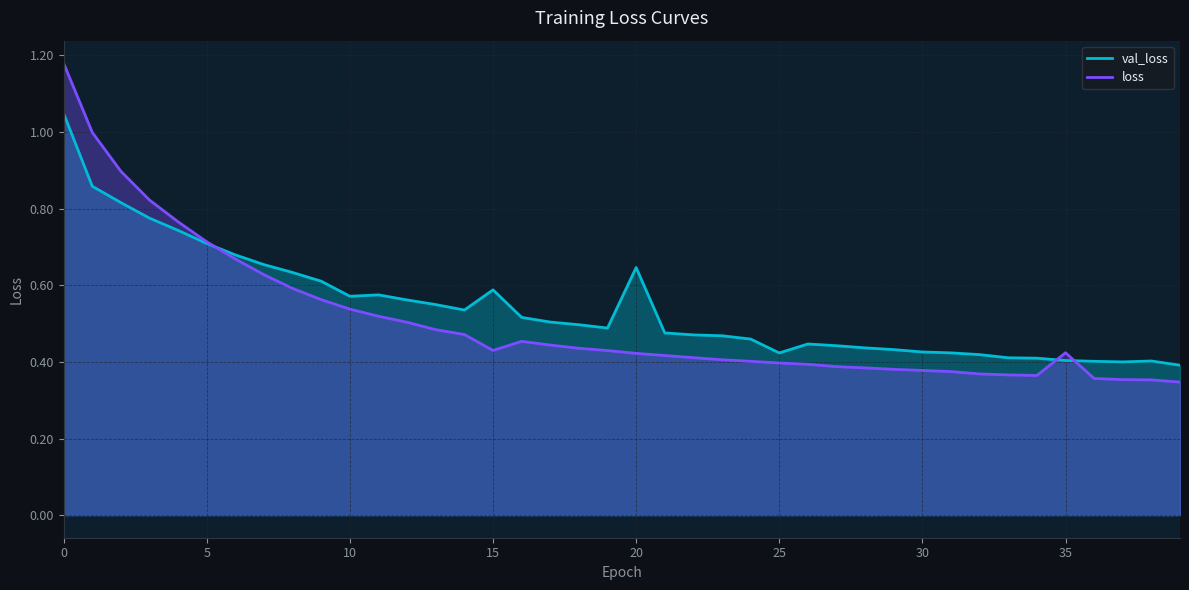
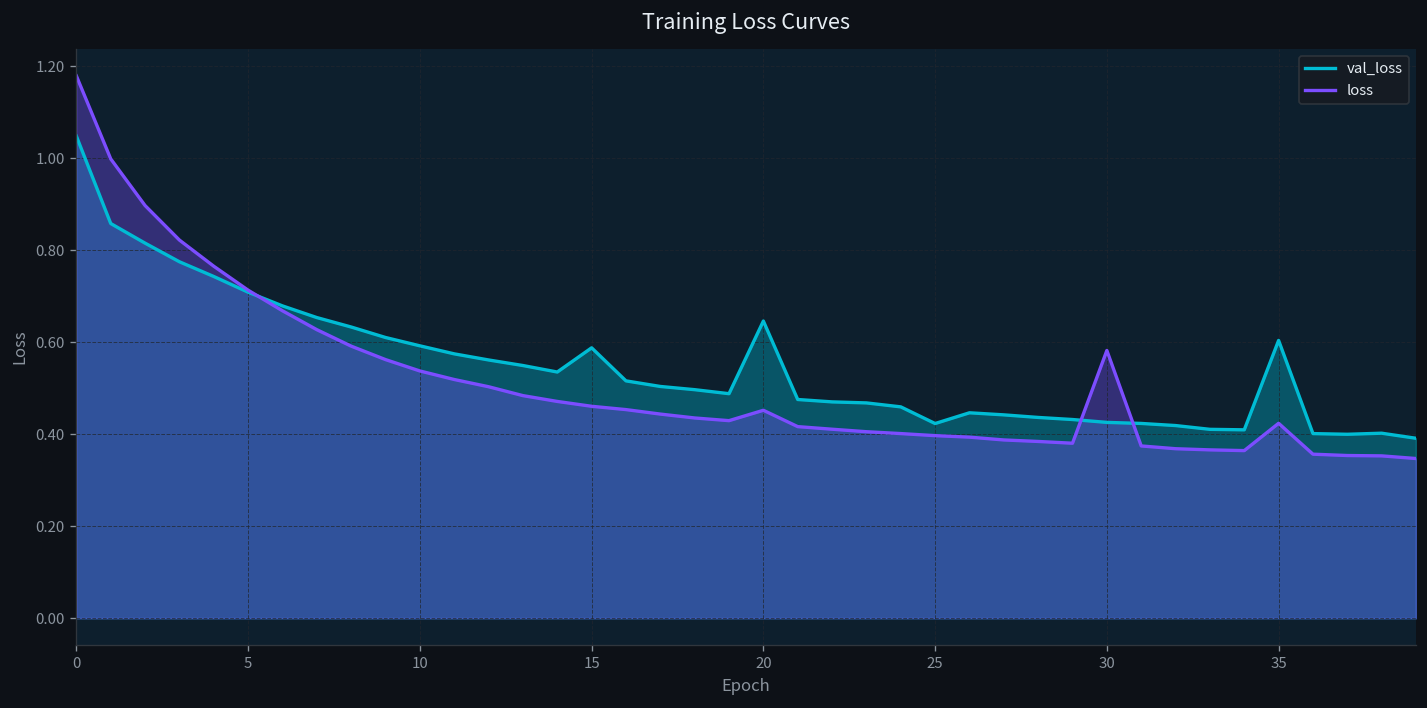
val_loss, 10: 0.57 -> 0.59
loss, 15: 0.43 -> 0.46
loss, 20: 0.42 -> 0.45
loss, 30: 0.38 -> 0.58
val_loss, 35: 0.40 -> 0.60
